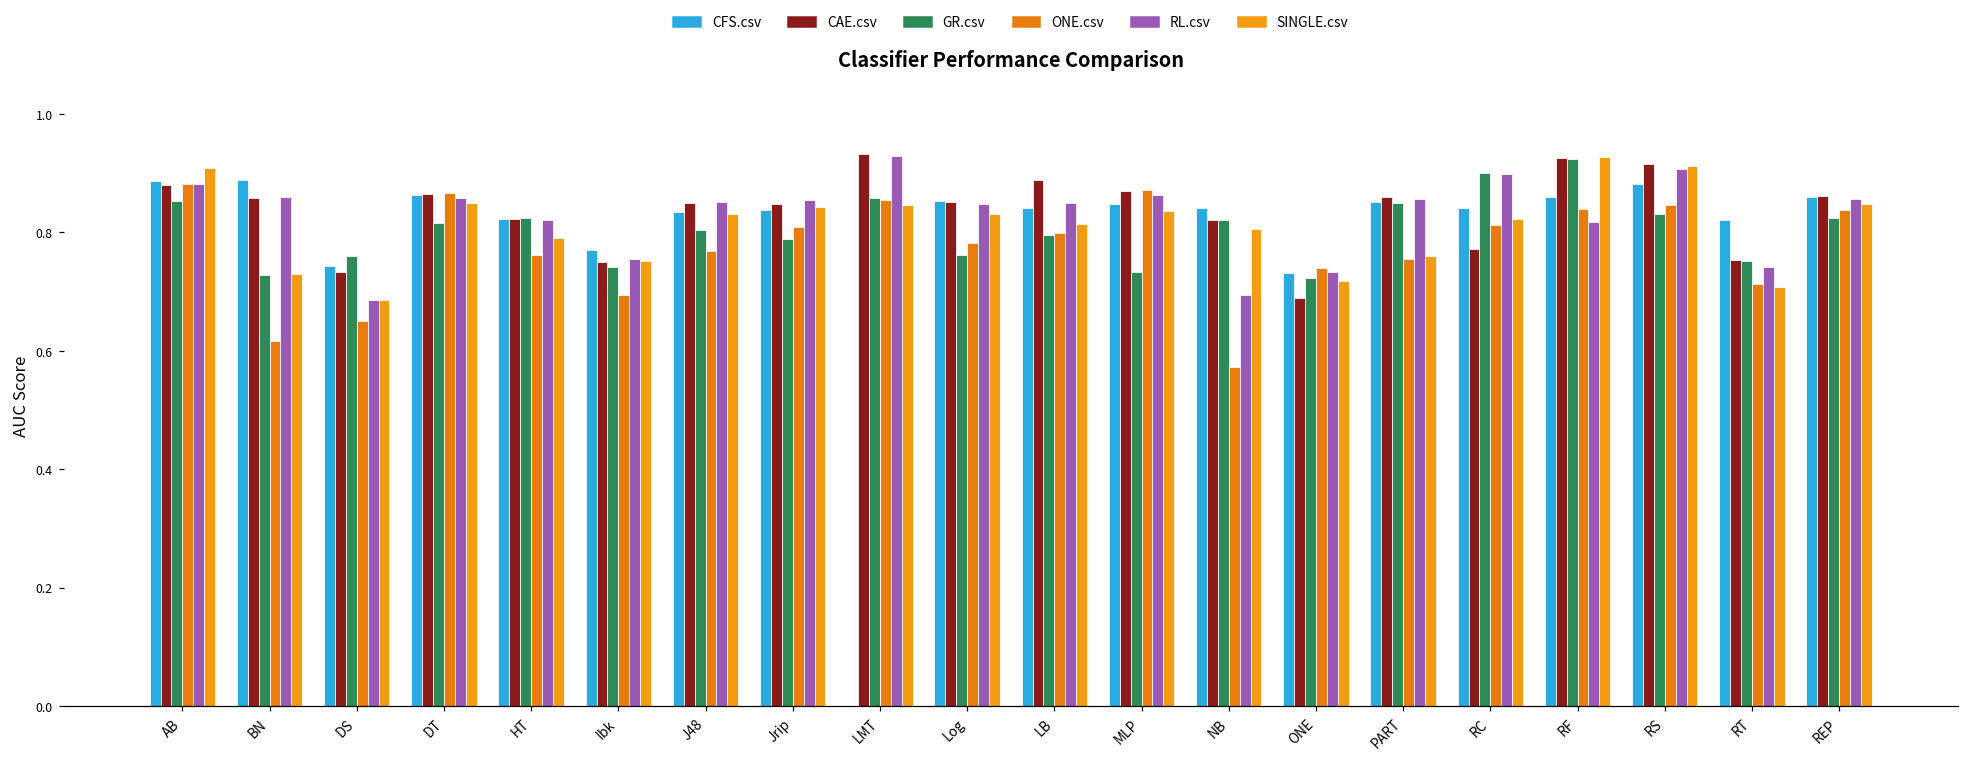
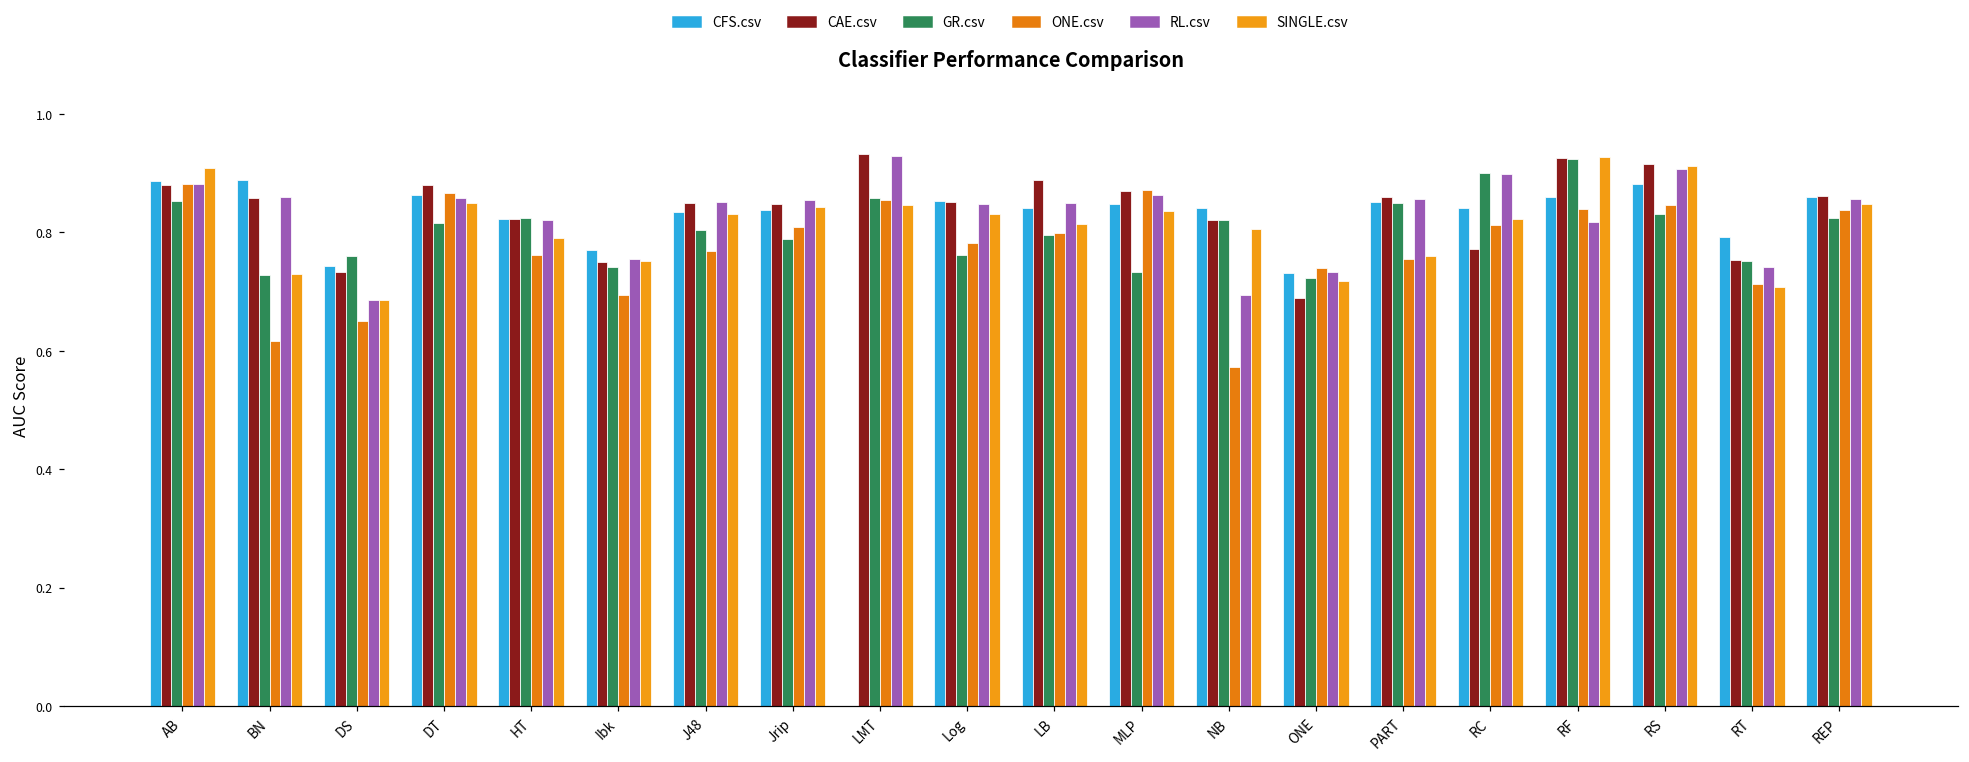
CAE.csv, DT: 0.86 -> 0.88
CFS.csv, RT: 0.82 -> 0.79
